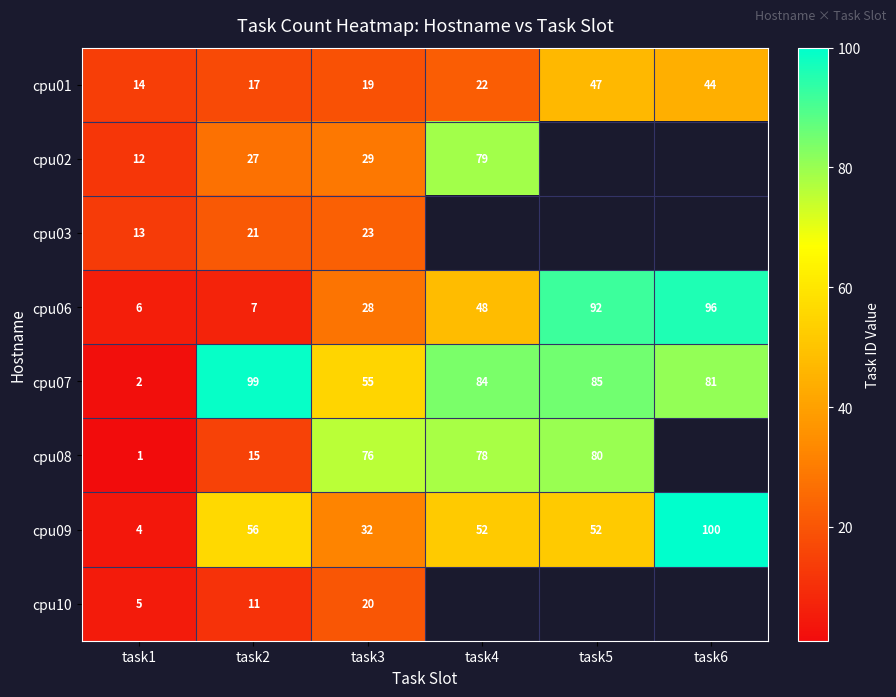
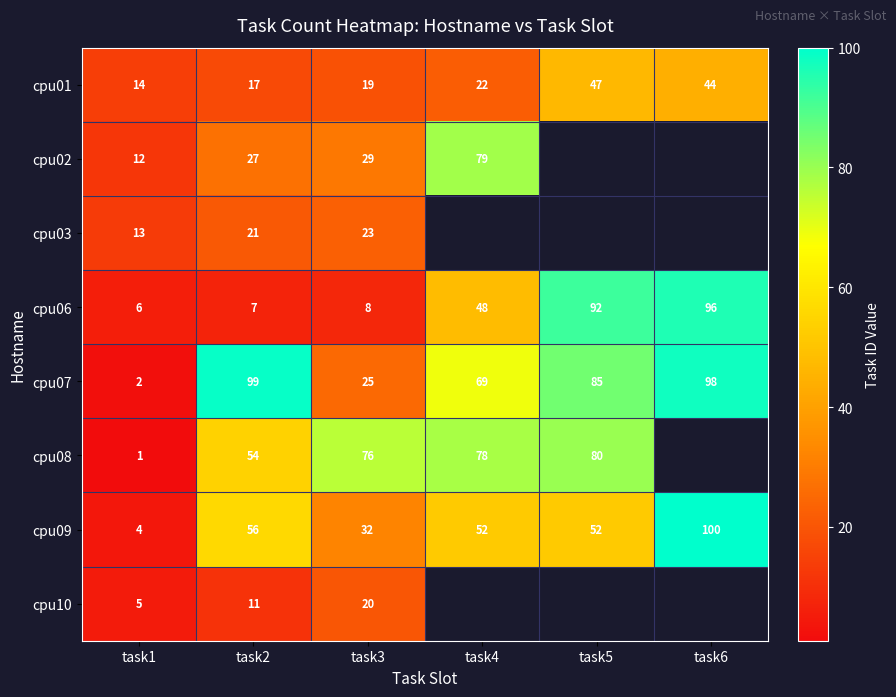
cpu06, task3: 28 -> 8
cpu07, task3: 55 -> 25
cpu07, task4: 84 -> 69
cpu07, task6: 81 -> 98
cpu08, task2: 15 -> 54
